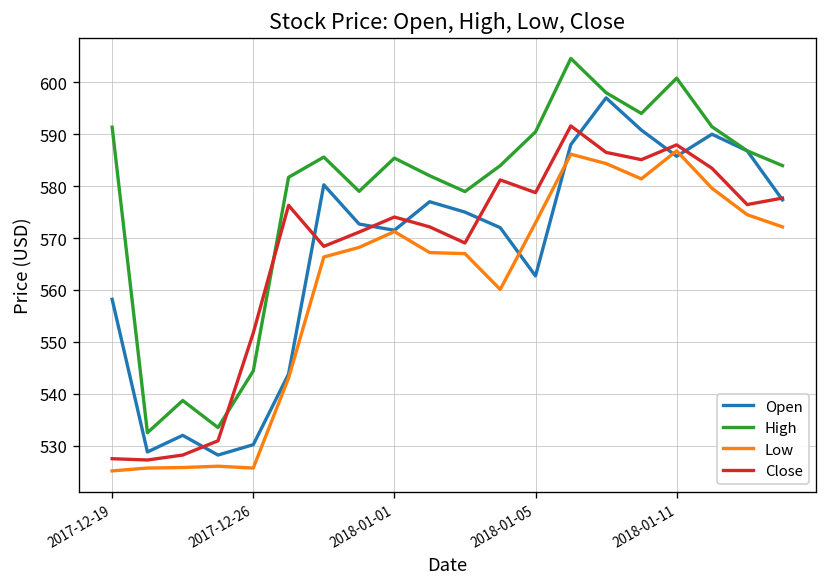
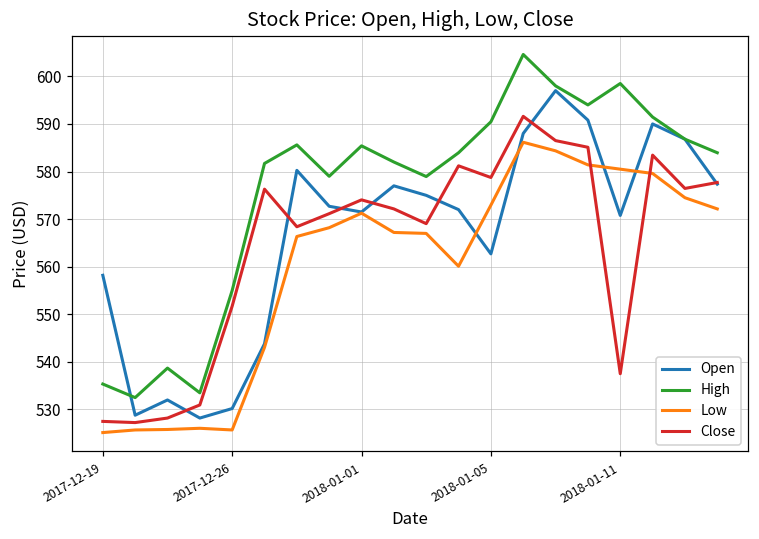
High, 2017-12-19: 591 -> 535
High, 2017-12-26: 544 -> 555
Open, 2018-01-11: 586 -> 571
High, 2018-01-11: 601 -> 599
Low, 2018-01-11: 587 -> 581
Close, 2018-01-11: 588 -> 538
